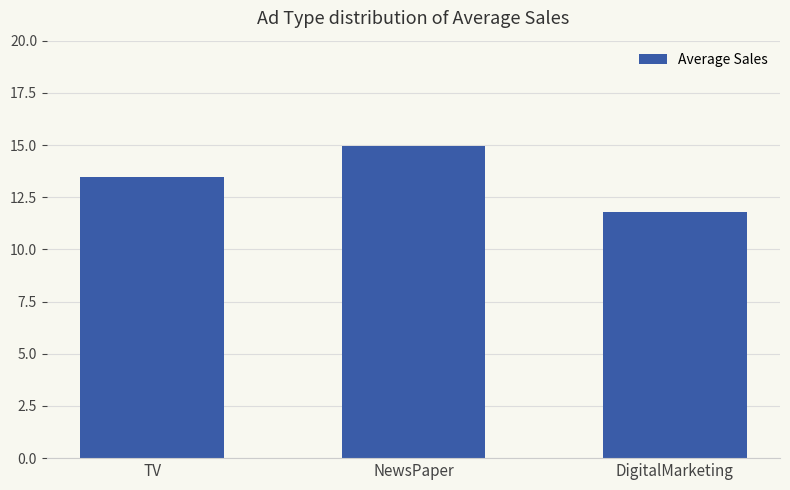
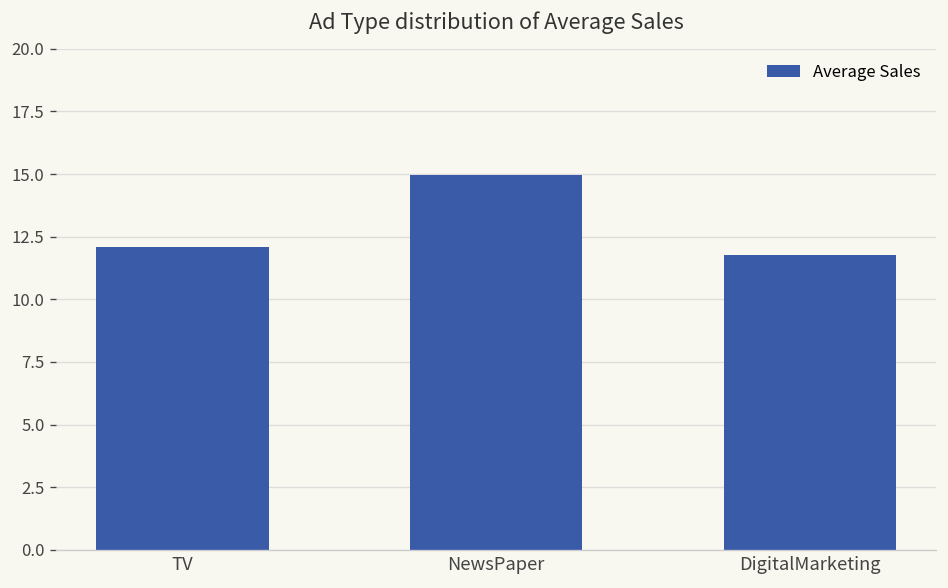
TV: 13.5 -> 12.1
